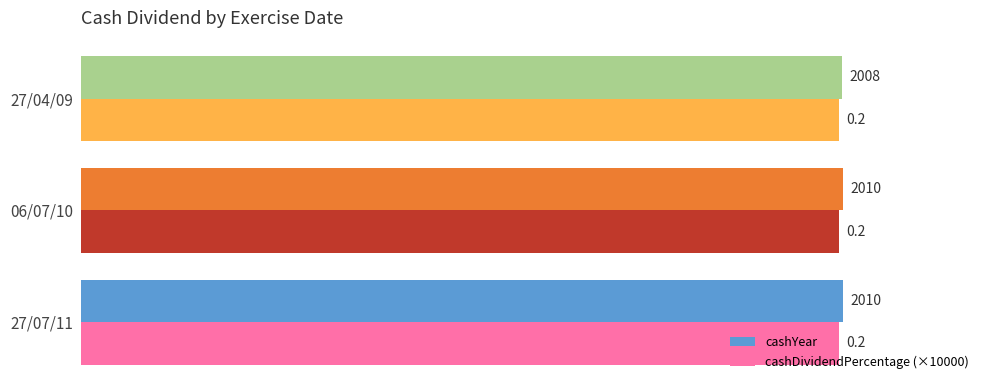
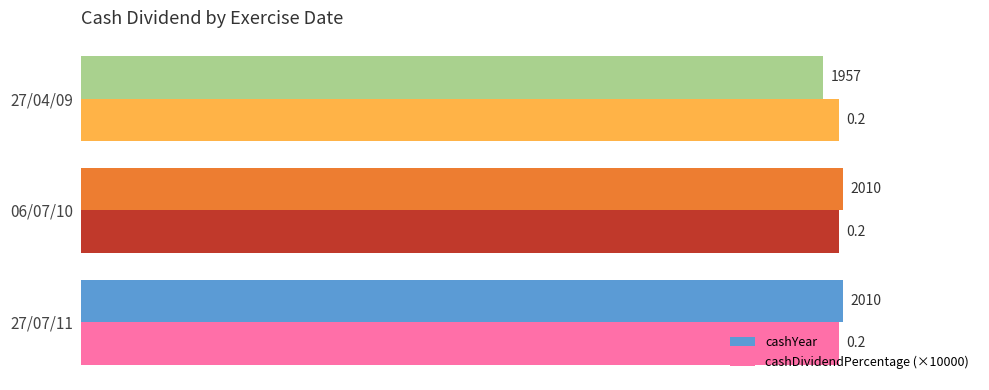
cashYear, 27/04/09: 2008 -> 1957
